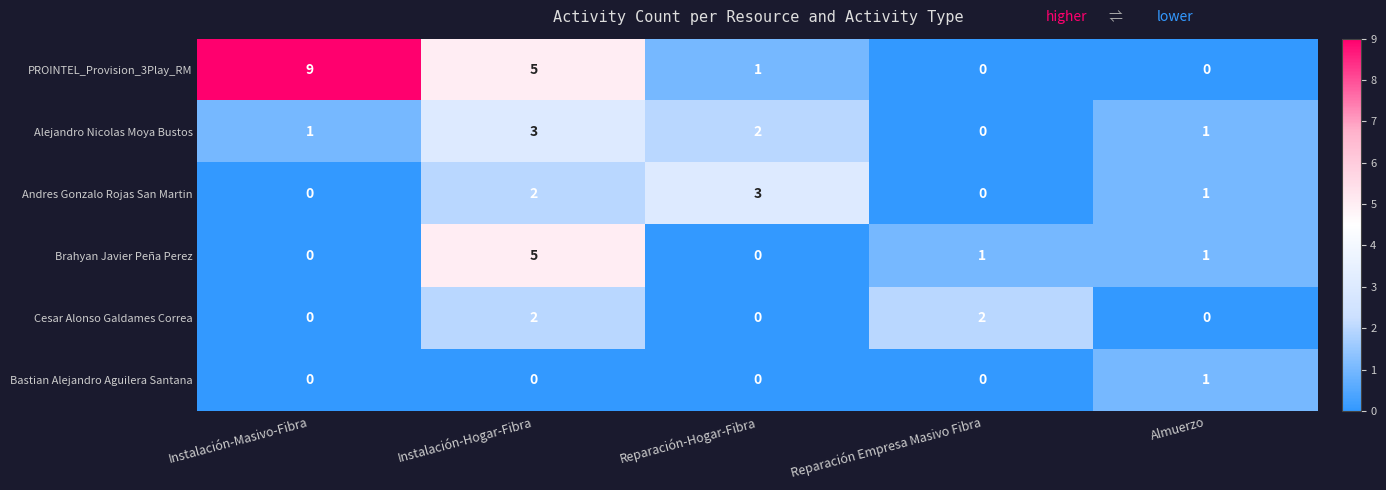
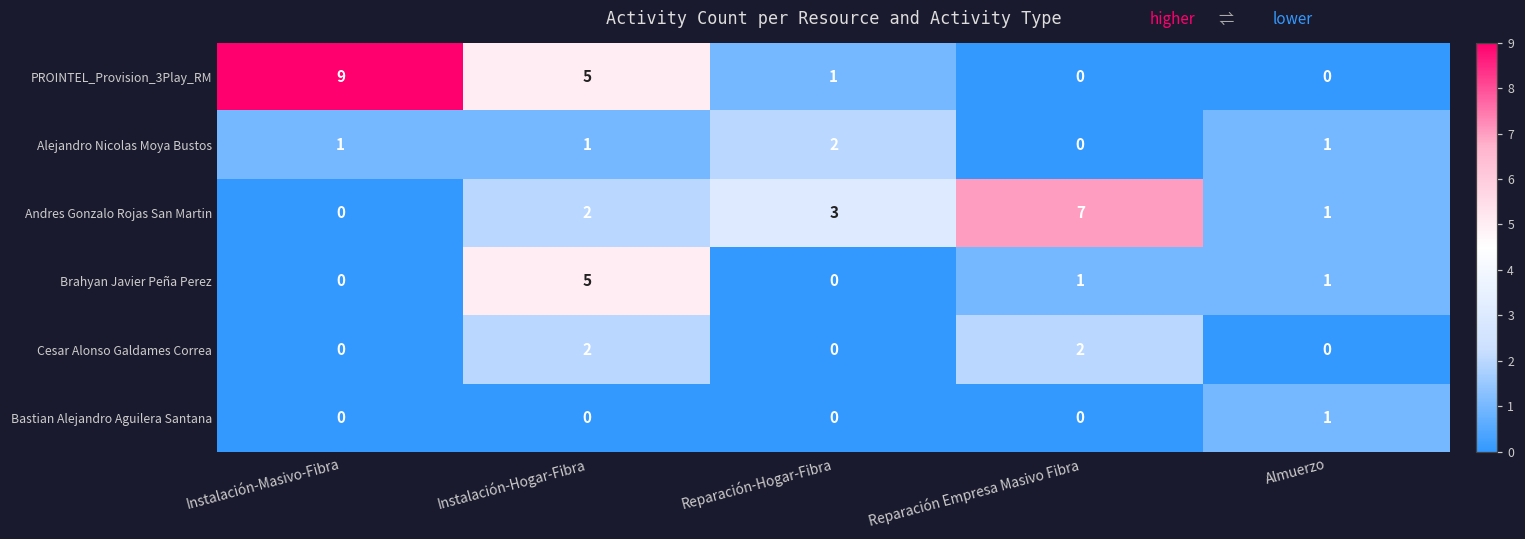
Alejandro Nicolas Moya Bustos, Instalación-Hogar-Fibra: 3 -> 1
Andres Gonzalo Rojas San Martin, Reparación Empresa Masivo Fibra: 0 -> 7
